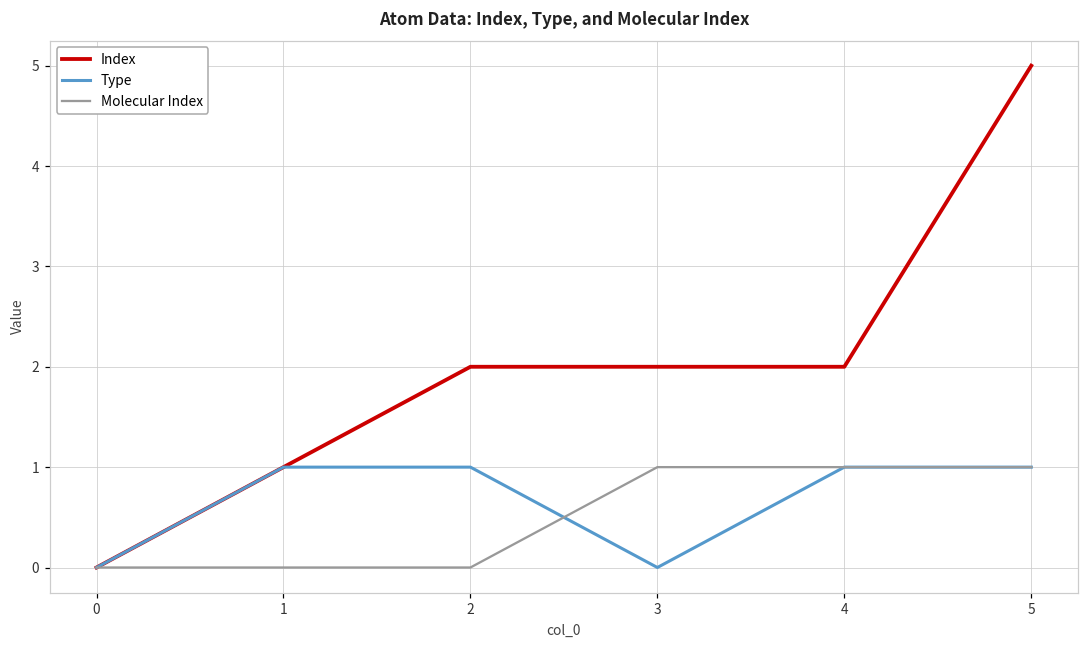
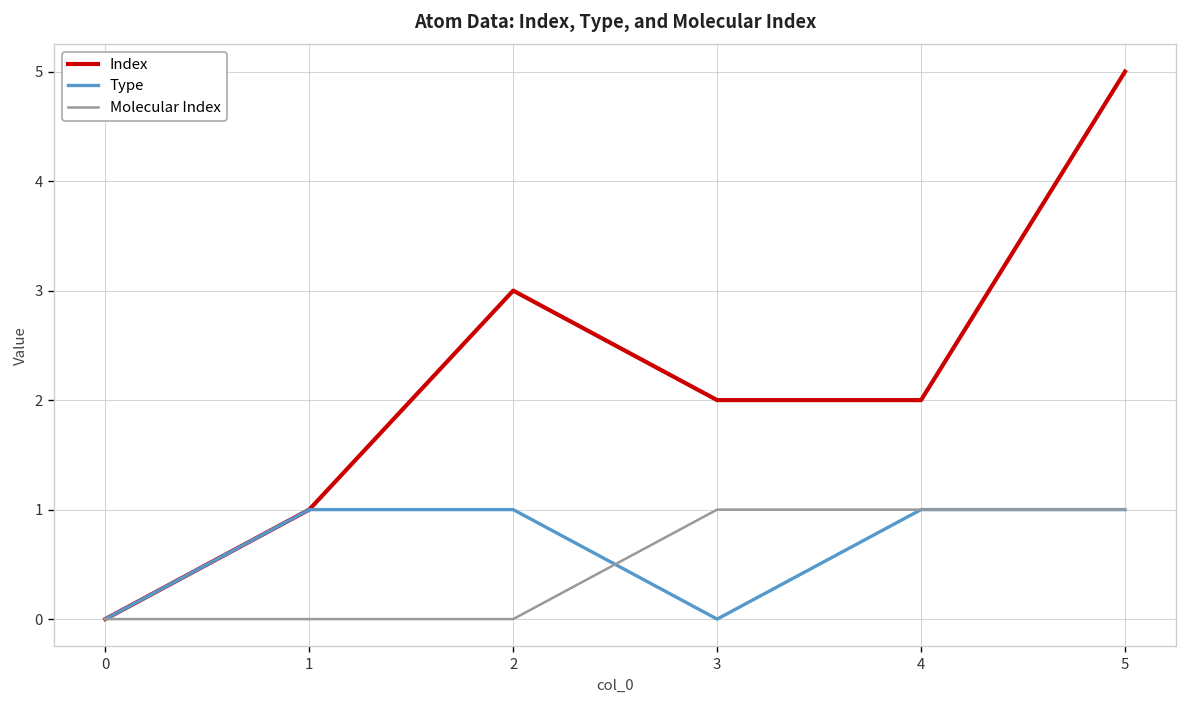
Index, 2: 2 -> 3
